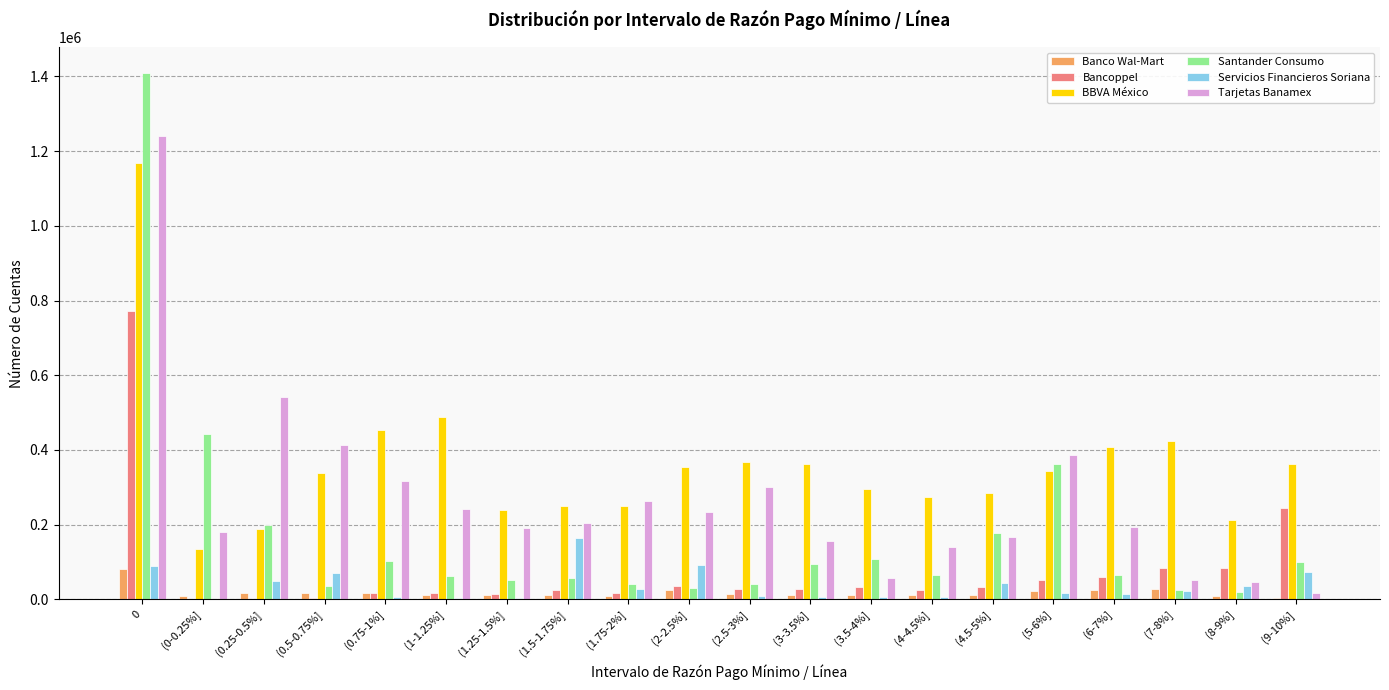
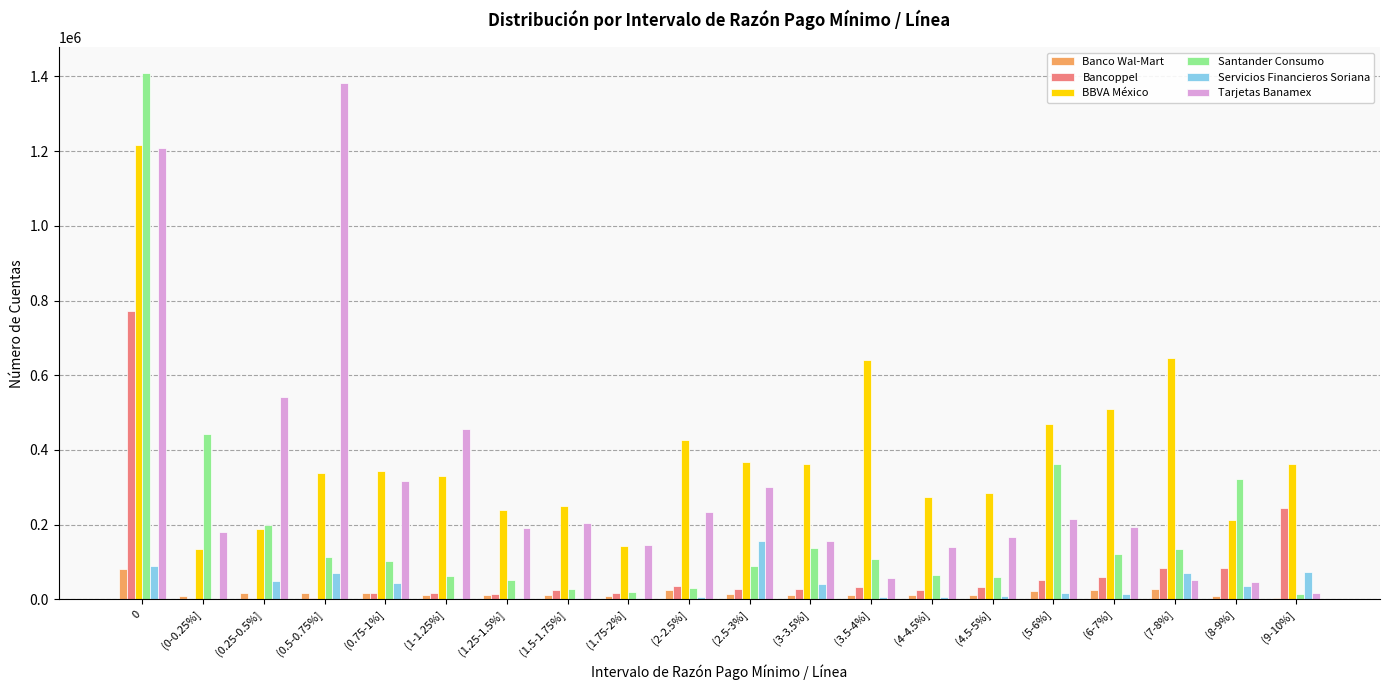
BBVA México, 0: 1170000 -> 1220000
Tarjetas Banamex, 0: 1240000 -> 1210000
Santander Consumo, (0.5-0.75%]: 40000 -> 110000
Tarjetas Banamex, (0.5-0.75%]: 410000 -> 1380000
BBVA México, (0.75-1%]: 450000 -> 340000
Servicios Financieros Soriana, (0.75-1%]: 10000 -> 40000
BBVA México, (1-1.25%]: 490000 -> 330000
Tarjetas Banamex, (1-1.25%]: 240000 -> 450000
Santander Consumo, (1.5-1.75%]: 60000 -> 30000
Servicios Financieros Soriana, (1.5-1.75%]: 160000 -> 0
BBVA México, (1.75-2%]: 250000 -> 140000
Santander Consumo, (1.75-2%]: 40000 -> 20000
Servicios Financieros Soriana, (1.75-2%]: 30000 -> 0
Tarjetas Banamex, (1.75-2%]: 260000 -> 140000
BBVA México, (2-2.5%]: 350000 -> 430000
Servicios Financieros Soriana, (2-2.5%]: 90000 -> 10000
Santander Consumo, (2.5-3%]: 40000 -> 90000
Servicios Financieros Soriana, (2.5-3%]: 10000 -> 160000
Santander Consumo, (3-3.5%]: 90000 -> 140000
Servicios Financieros Soriana, (3-3.5%]: 0 -> 40000
BBVA México, (3.5-4%]: 290000 -> 640000
Santander Consumo, (4.5-5%]: 180000 -> 60000
Servicios Financieros Soriana, (4.5-5%]: 40000 -> 10000
BBVA México, (5-6%]: 340000 -> 470000
Tarjetas Banamex, (5-6%]: 390000 -> 210000
BBVA México, (6-7%]: 410000 -> 510000
Santander Consumo, (6-7%]: 60000 -> 120000
BBVA México, (7-8%]: 420000 -> 650000
Santander Consumo, (7-8%]: 30000 -> 140000
Servicios Financieros Soriana, (7-8%]: 20000 -> 70000
Santander Consumo, (8-9%]: 20000 -> 320000
Santander Consumo, (9-10%]: 100000 -> 10000
